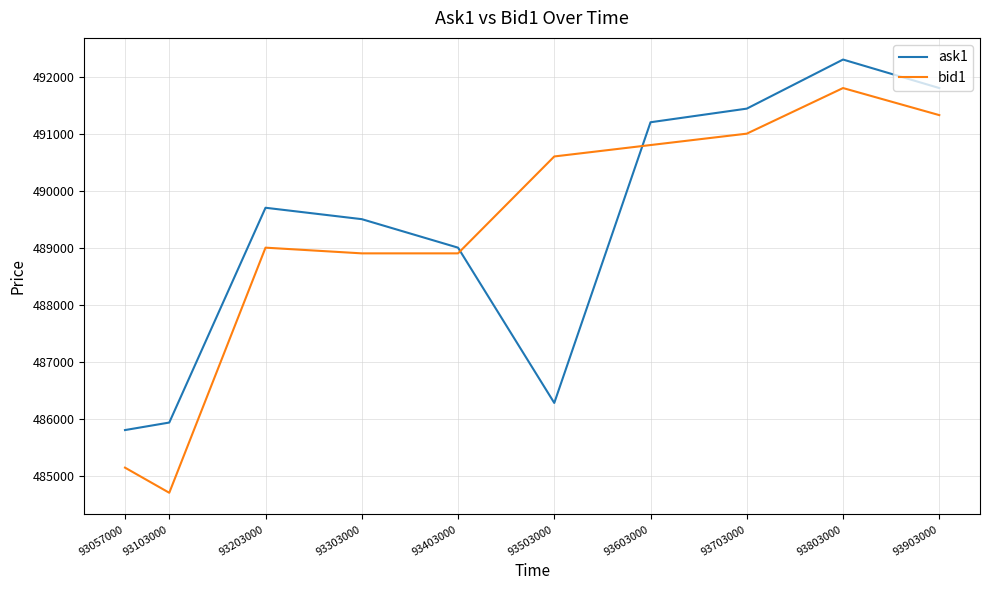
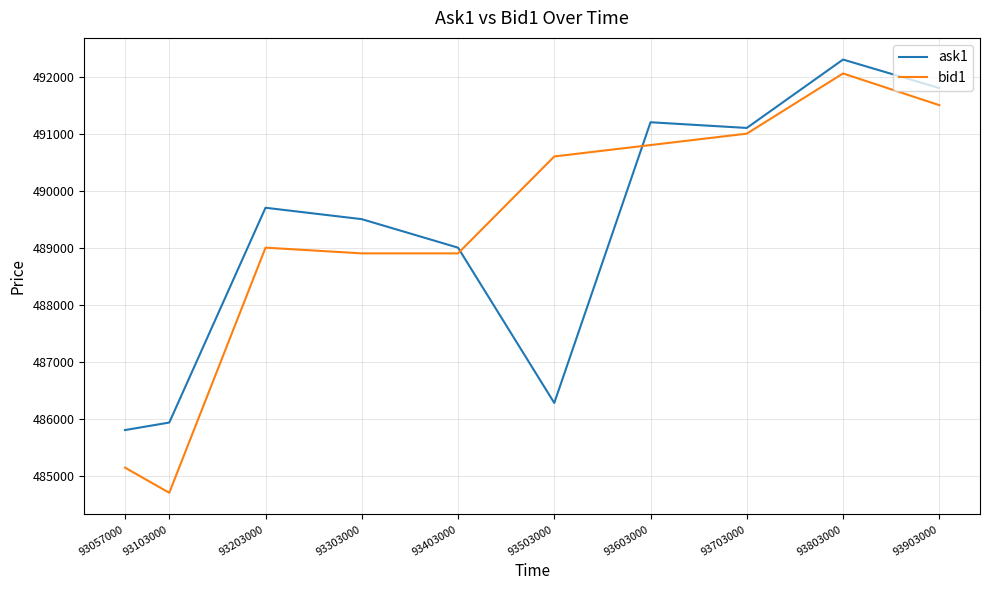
ask1, 93703000: 491400 -> 491100
bid1, 93803000: 491800 -> 492100
bid1, 93903000: 491300 -> 491500
